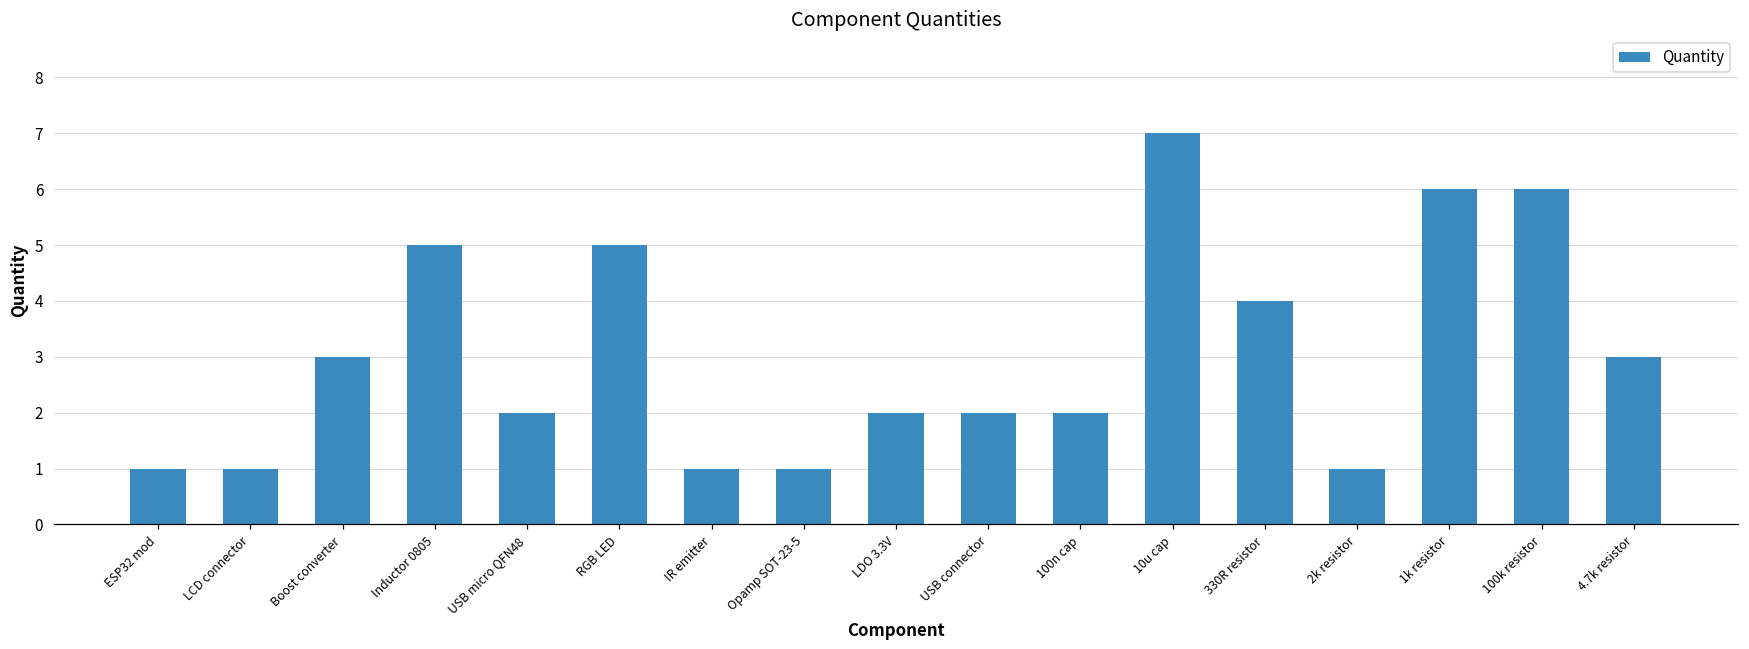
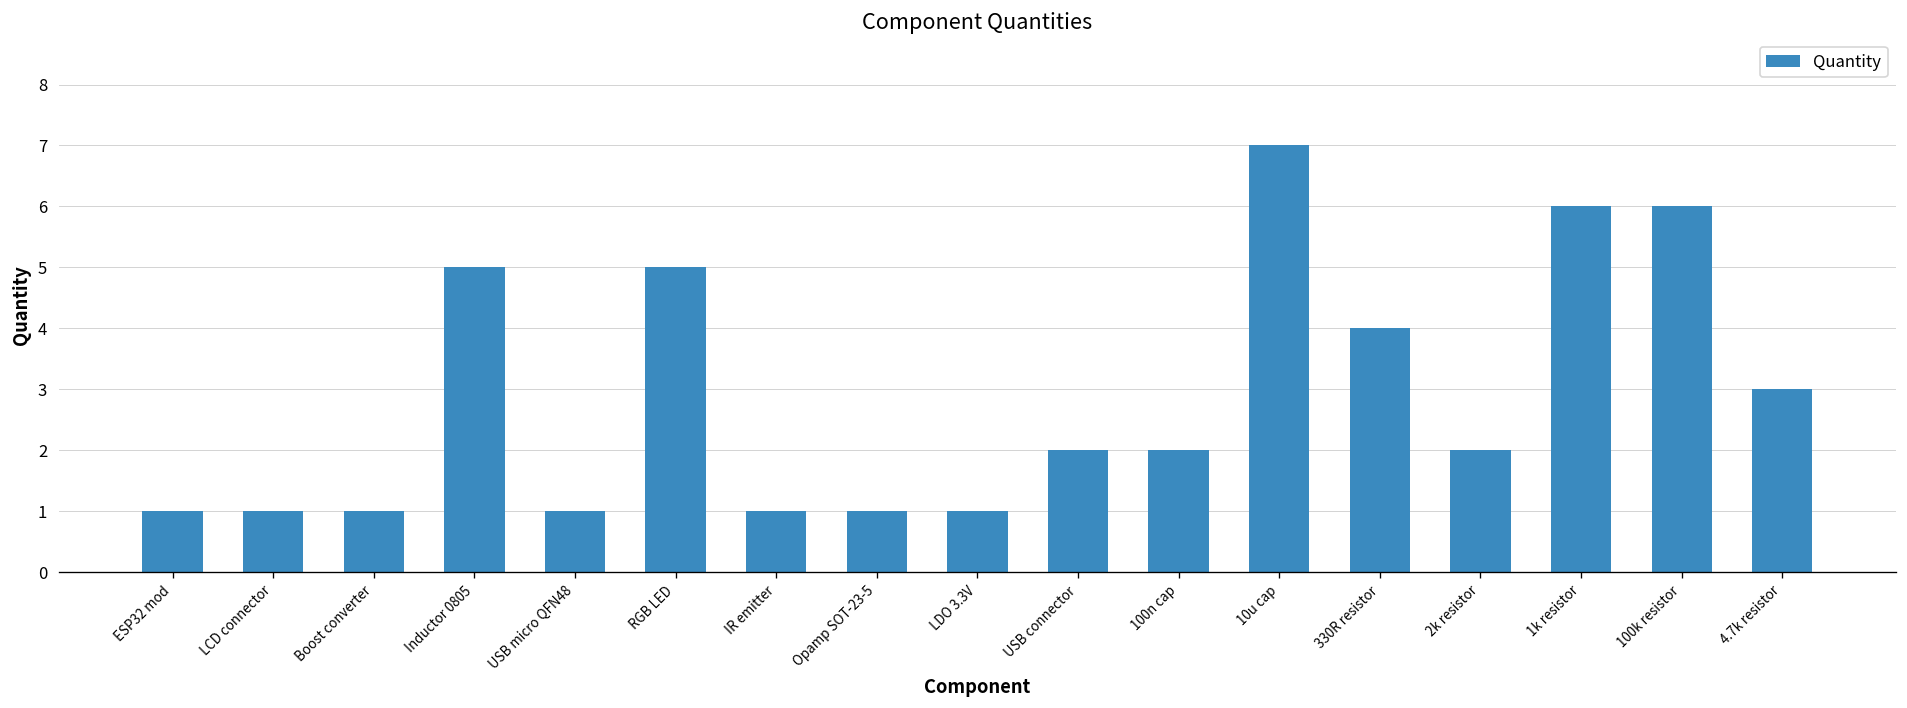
Boost converter: 3 -> 1
USB micro QFN48: 2 -> 1
LDO 3.3V: 2 -> 1
2k resistor: 1 -> 2
